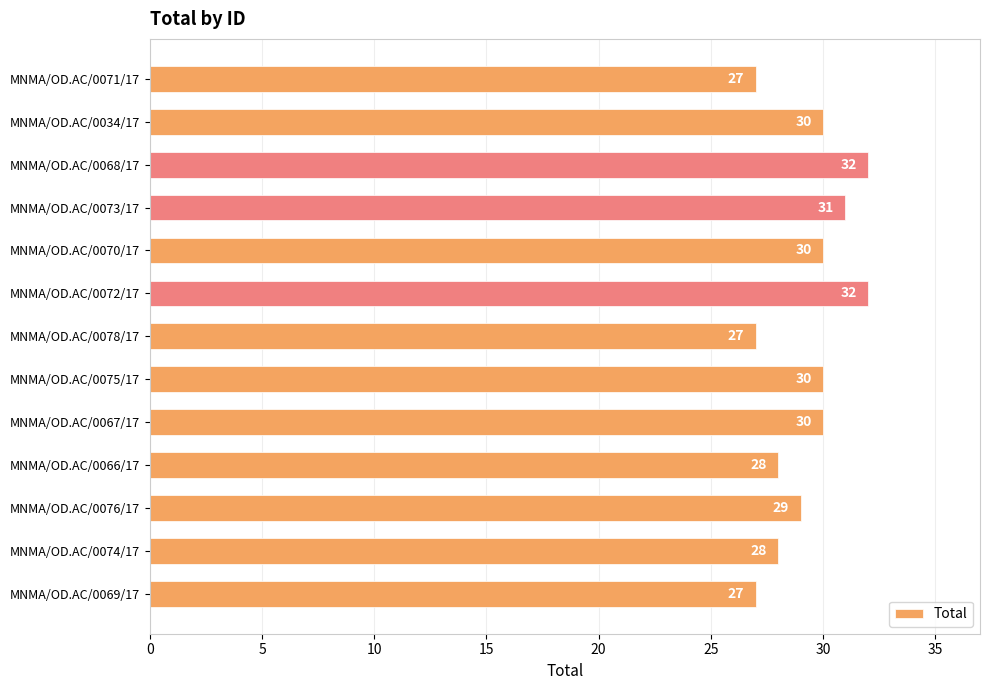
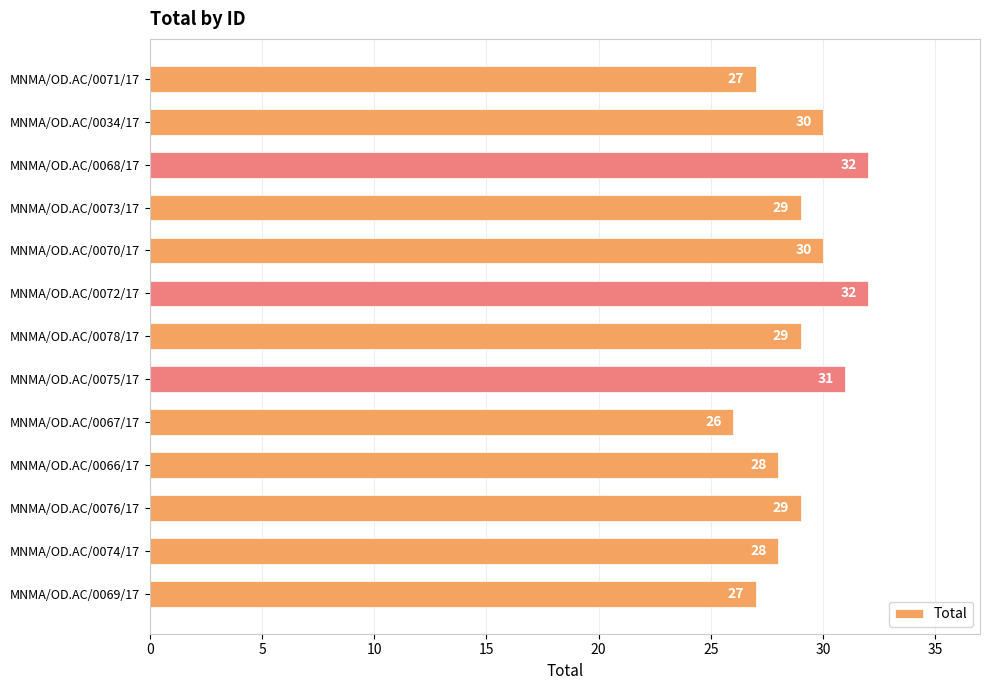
MNMA/OD.AC/0073/17: 31 -> 29
MNMA/OD.AC/0078/17: 27 -> 29
MNMA/OD.AC/0075/17: 30 -> 31
MNMA/OD.AC/0067/17: 30 -> 26
